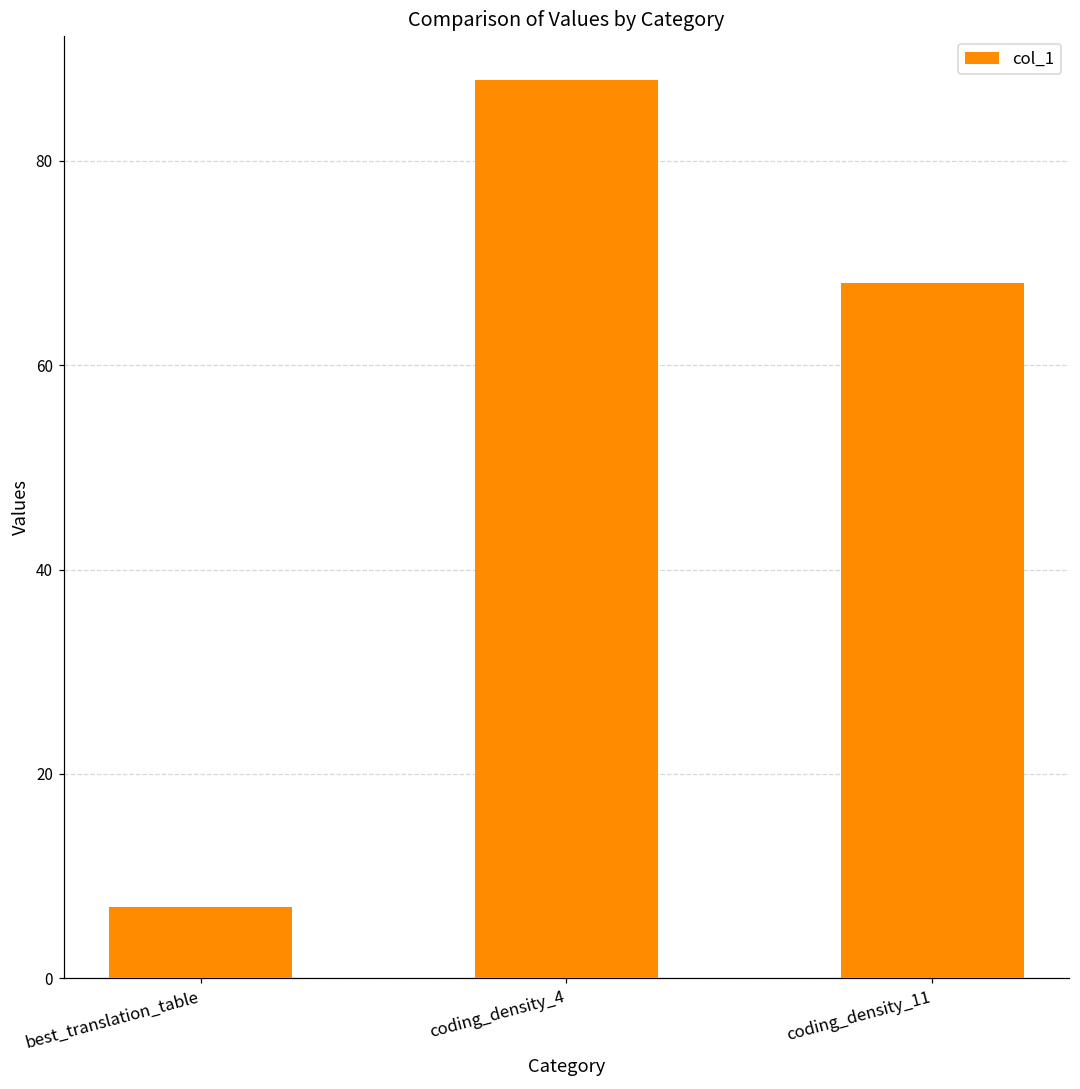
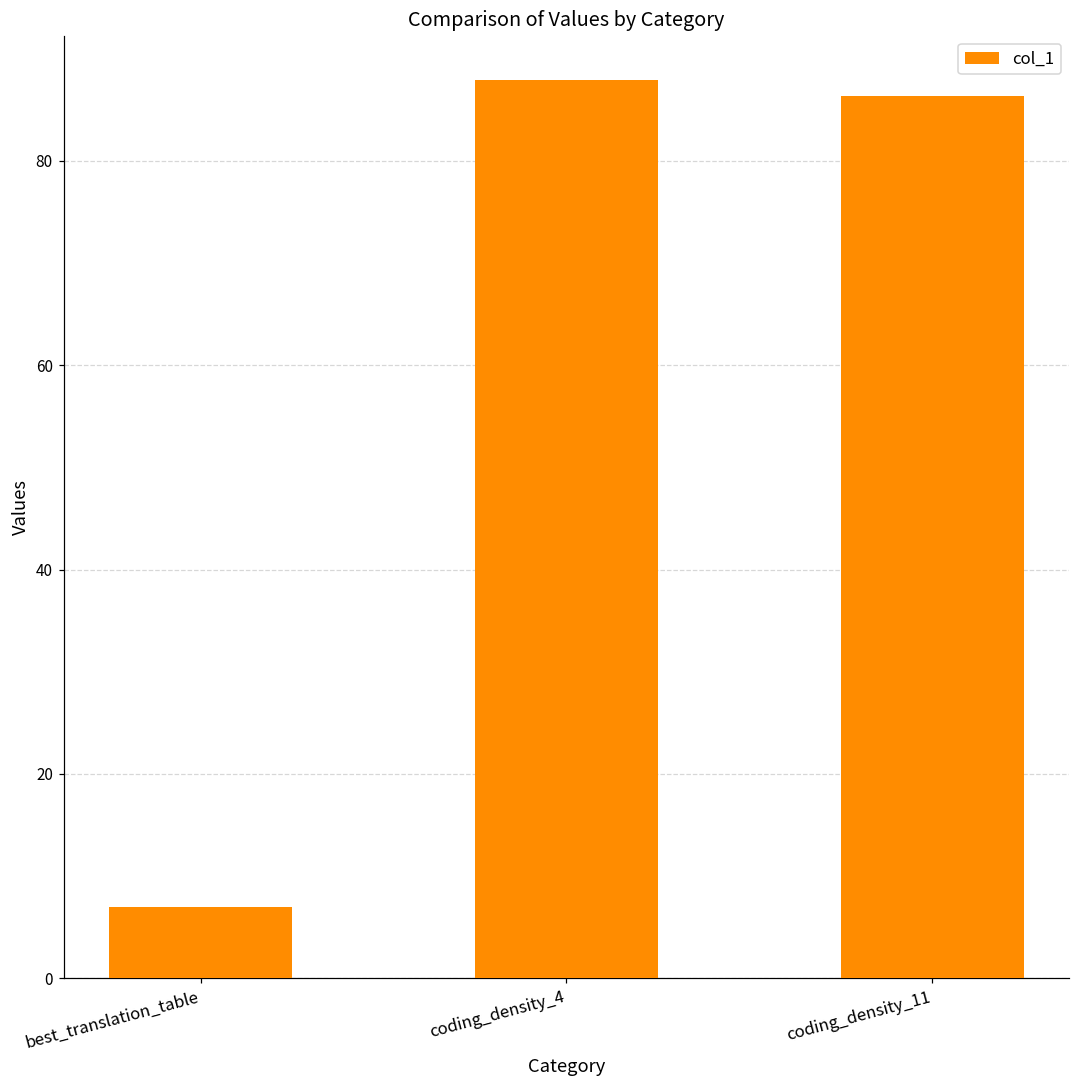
coding_density_11: 68 -> 86
